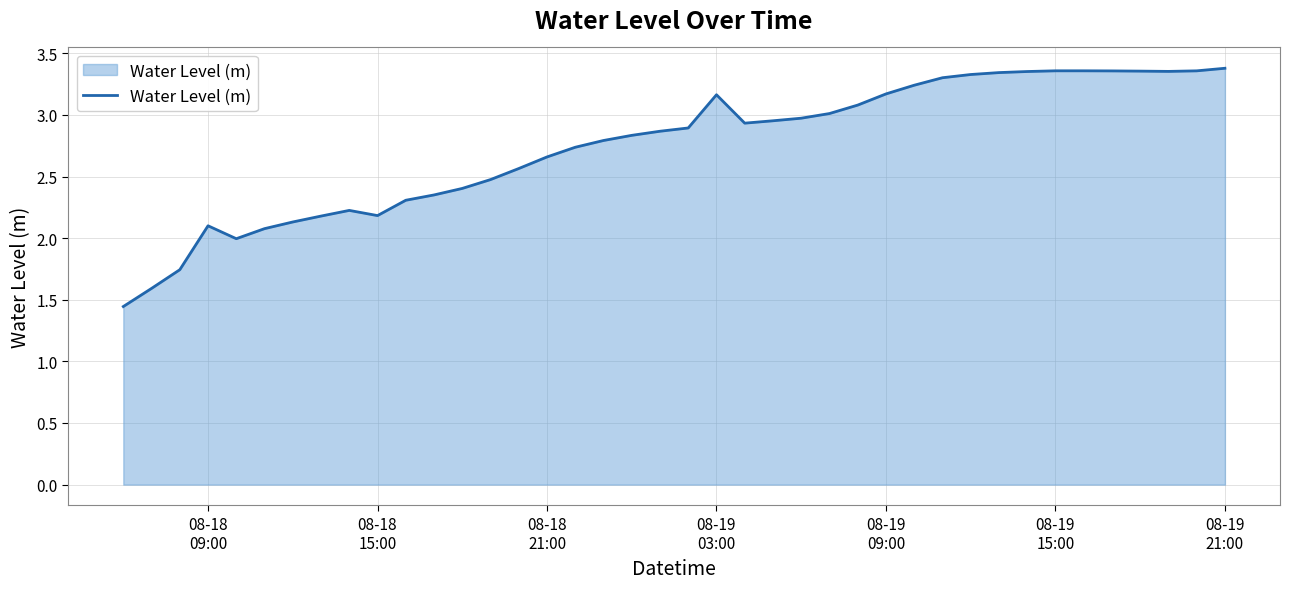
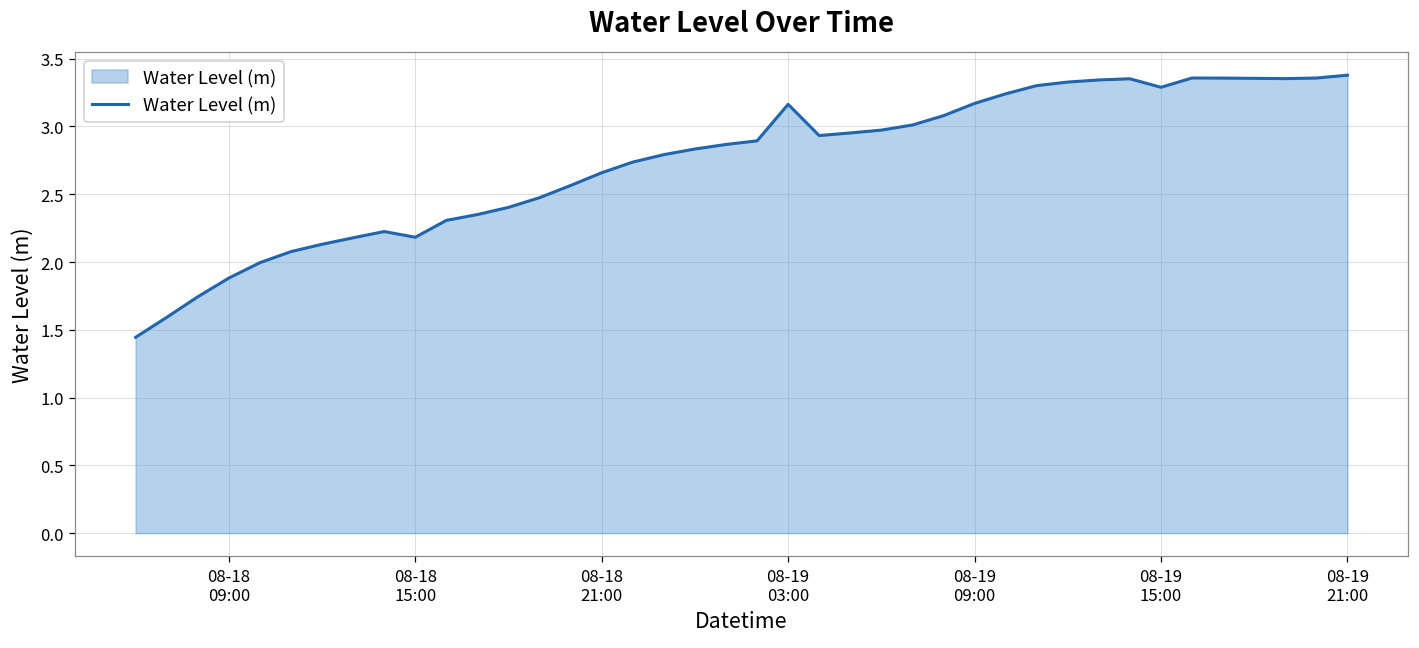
08-18 09:00: 2.10 -> 1.88
08-19 15:00: 3.36 -> 3.29
